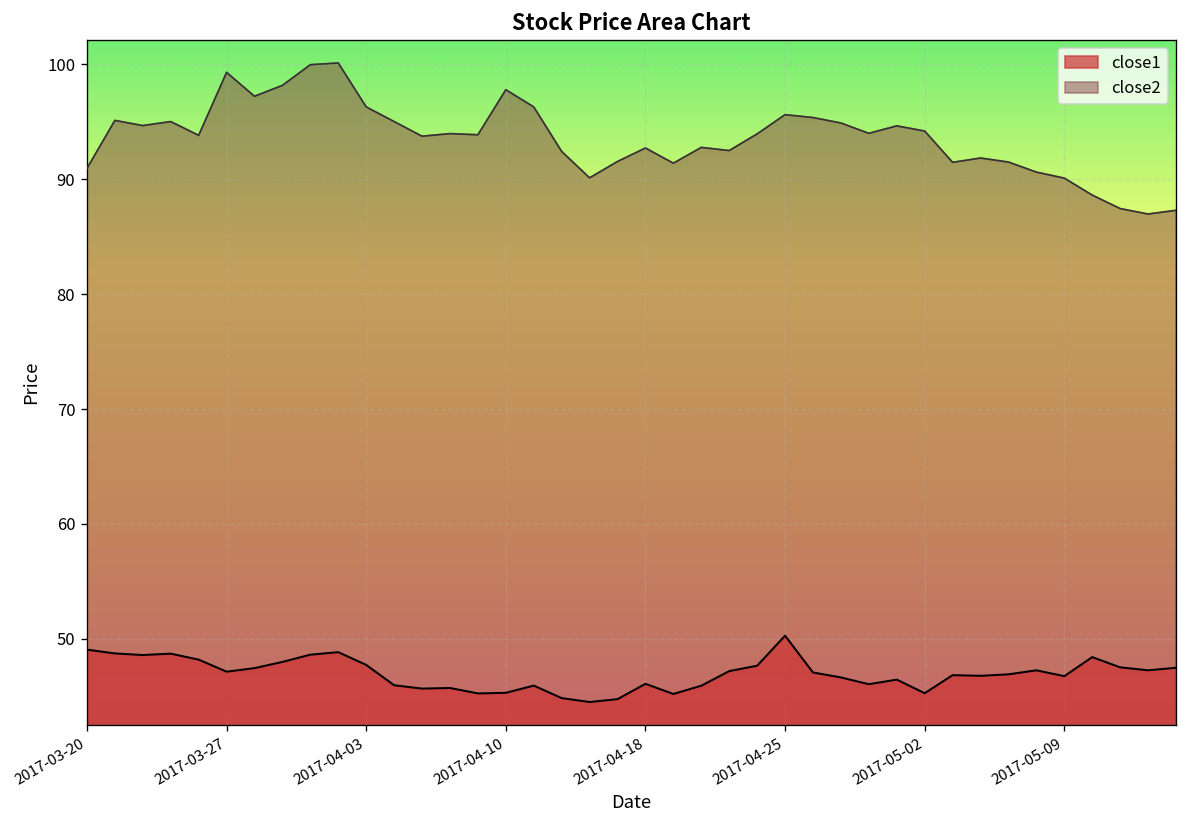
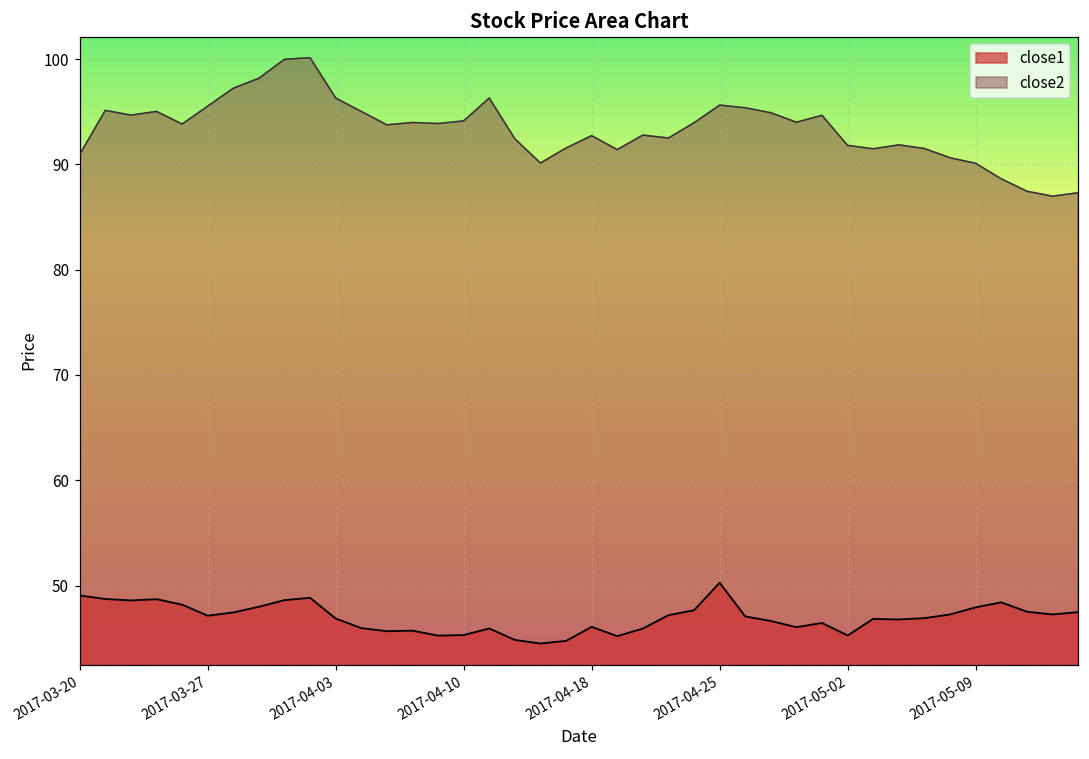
close2, 2017-03-27: 99 -> 96
close1, 2017-04-03: 48 -> 47
close2, 2017-04-10: 98 -> 94
close2, 2017-05-02: 94 -> 92
close1, 2017-05-09: 47 -> 48
